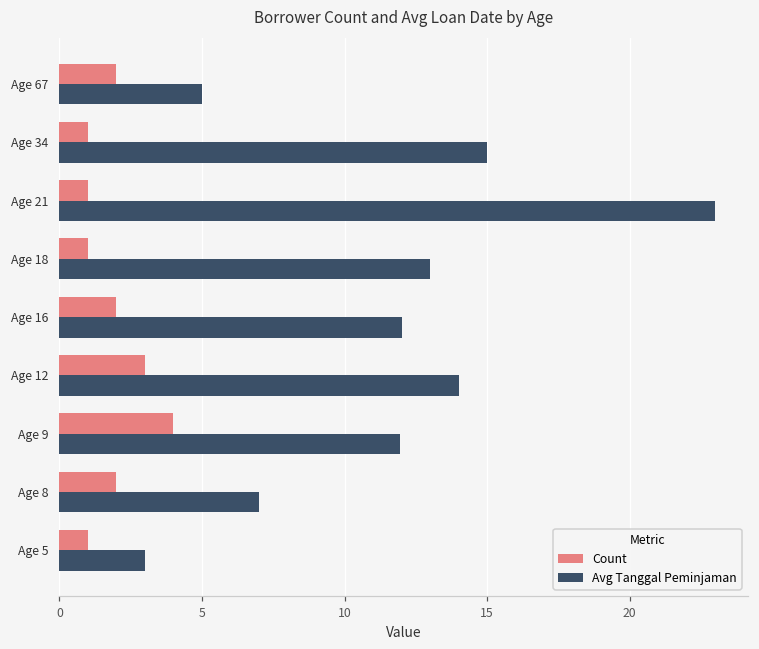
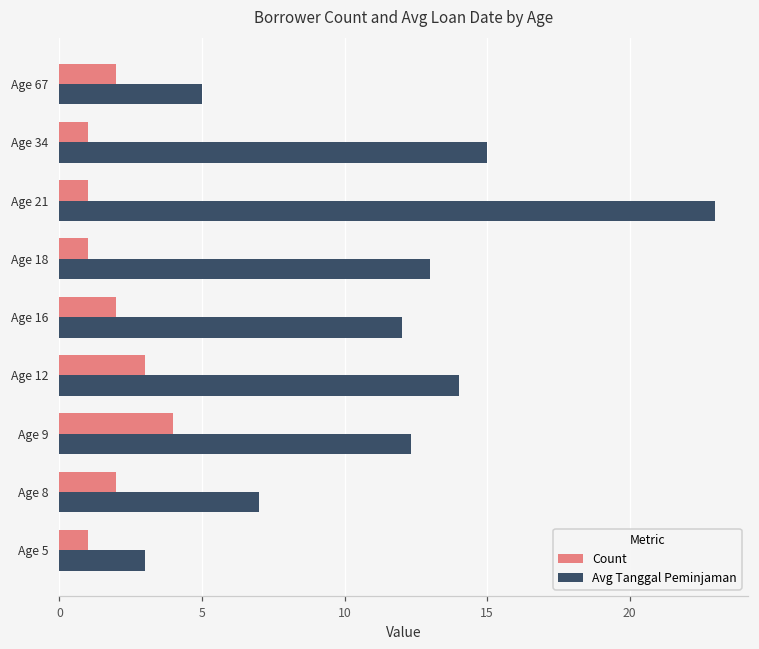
Avg Tanggal Peminjaman, Age 9: 12.0 -> 12.3
